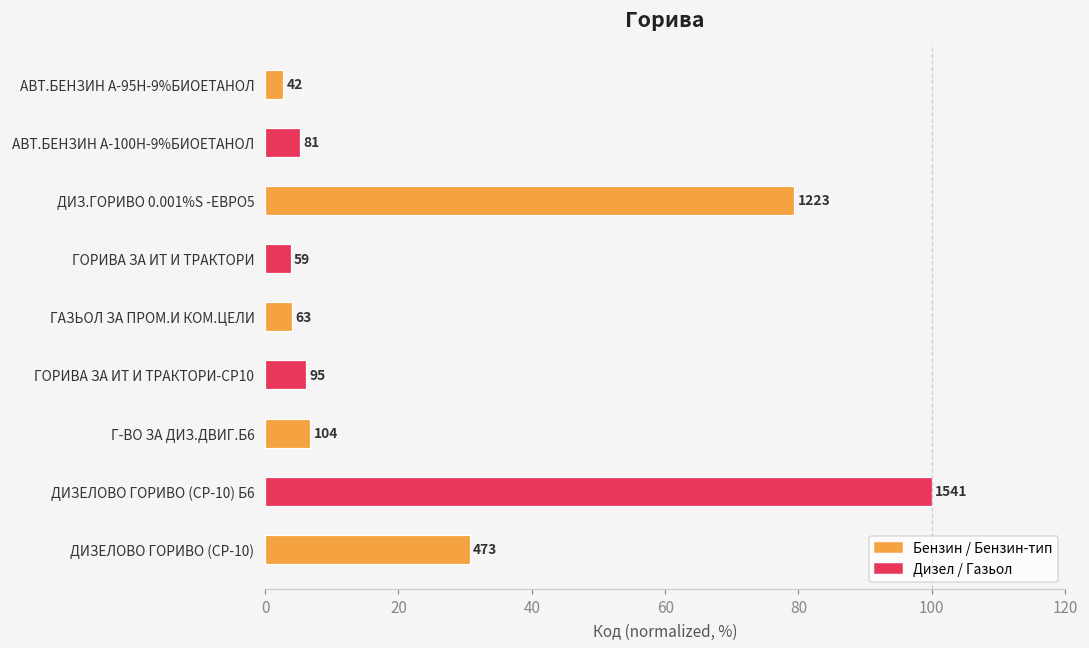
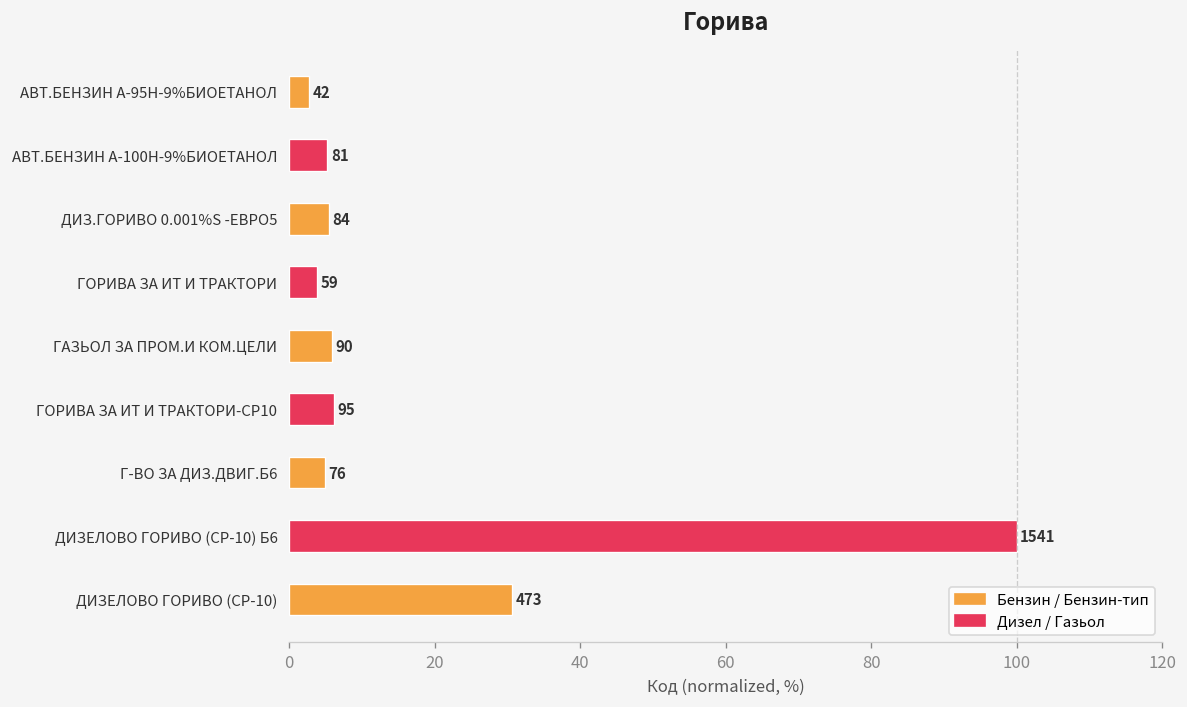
ДИЗ.ГОРИВО 0.001%S -ЕВРО5: 1223 -> 84
ГАЗЬОЛ ЗА ПРОМ.И КОМ.ЦЕЛИ: 63 -> 90
Г-ВО ЗА ДИЗ.ДВИГ.Б6: 104 -> 76
